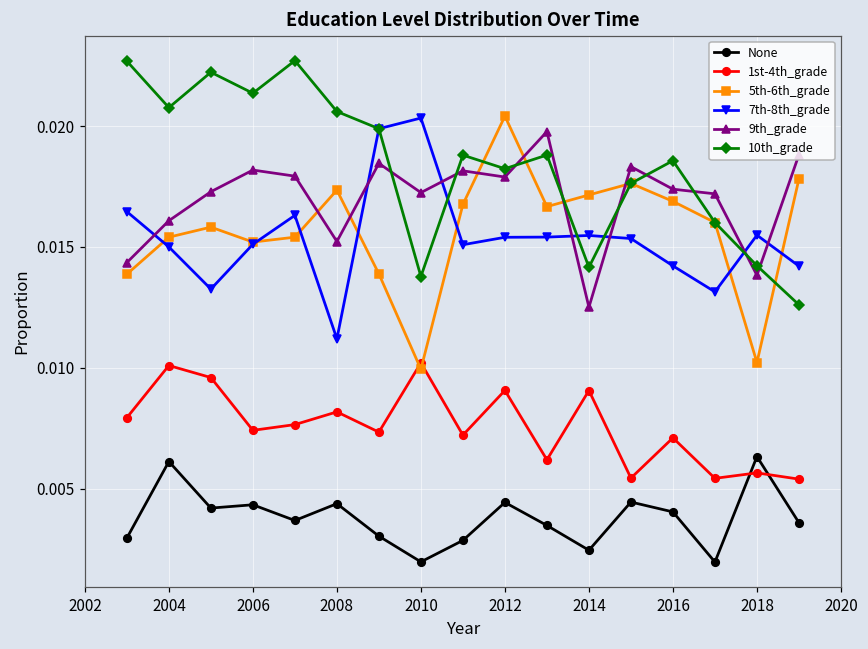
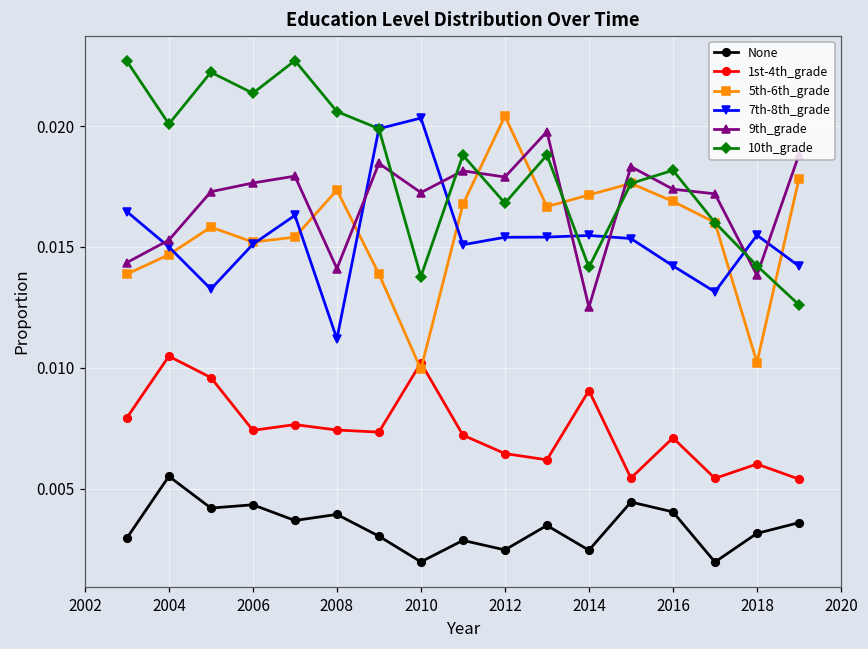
None, 2004: 0.0061 -> 0.0055
1st-4th_grade, 2004: 0.0101 -> 0.0105
5th-6th_grade, 2004: 0.0154 -> 0.0147
9th_grade, 2004: 0.0161 -> 0.0153
10th_grade, 2004: 0.0208 -> 0.0201
9th_grade, 2006: 0.0182 -> 0.0176
None, 2008: 0.0044 -> 0.0039
1st-4th_grade, 2008: 0.0082 -> 0.0074
9th_grade, 2008: 0.0152 -> 0.0141
None, 2012: 0.0044 -> 0.0025
1st-4th_grade, 2012: 0.0091 -> 0.0065
10th_grade, 2012: 0.0182 -> 0.0168
10th_grade, 2016: 0.0186 -> 0.0182
None, 2018: 0.0063 -> 0.0032
1st-4th_grade, 2018: 0.0057 -> 0.0060
